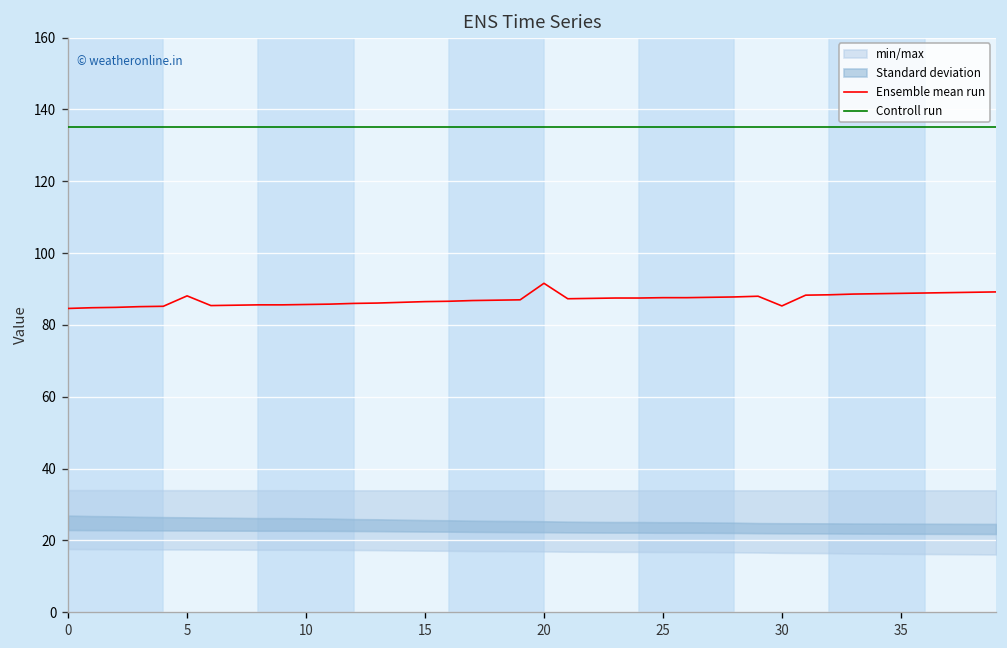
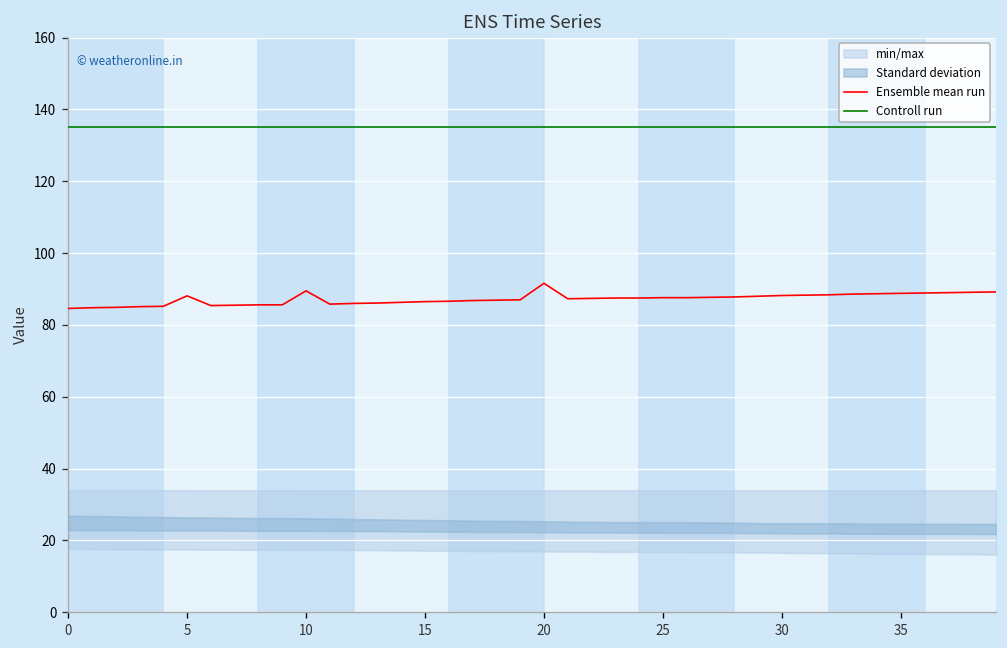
Ensemble mean run, 10: 86 -> 90
Ensemble mean run, 30: 85 -> 88
